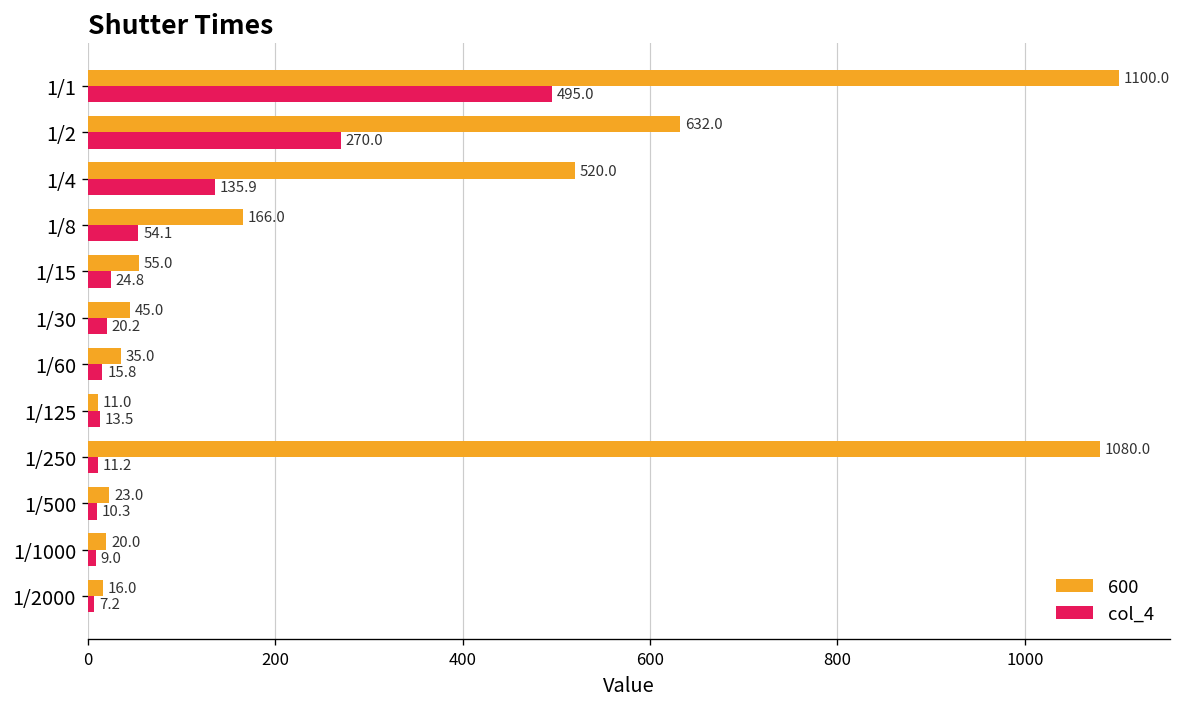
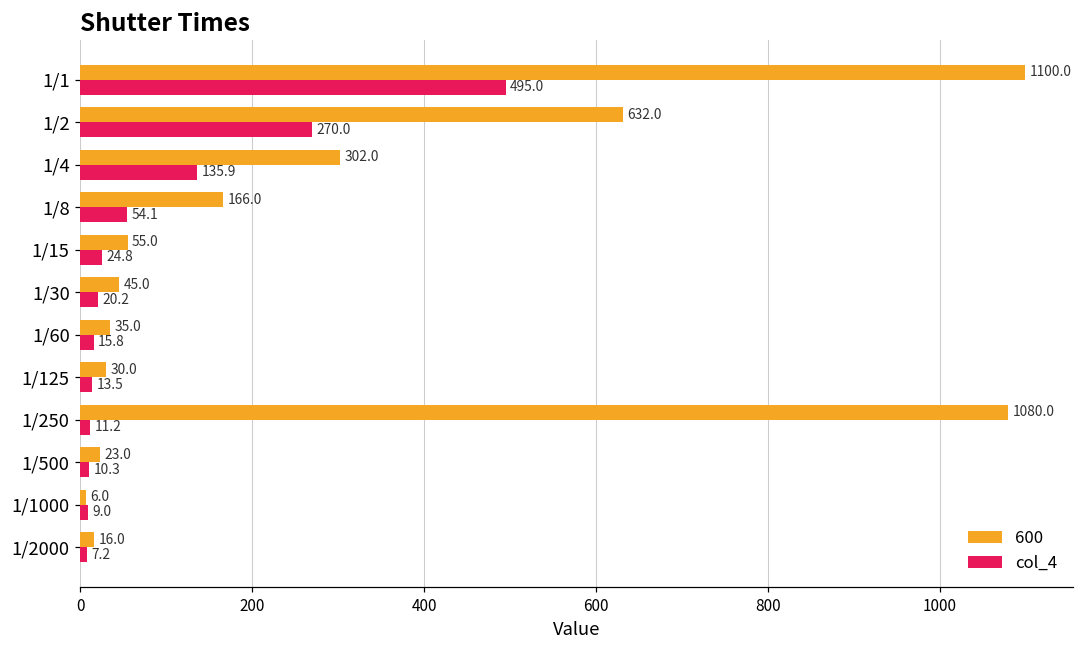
600, 1/4: 520.0 -> 302.0
600, 1/125: 11.0 -> 30.0
600, 1/1000: 20.0 -> 6.0
